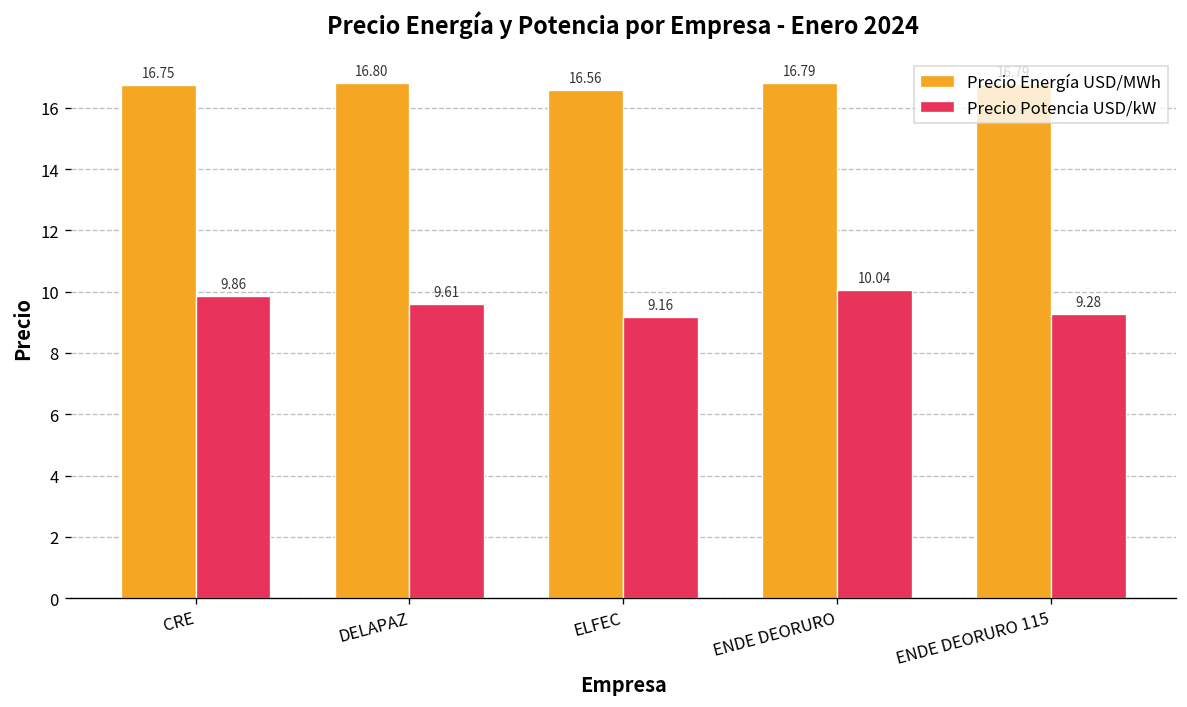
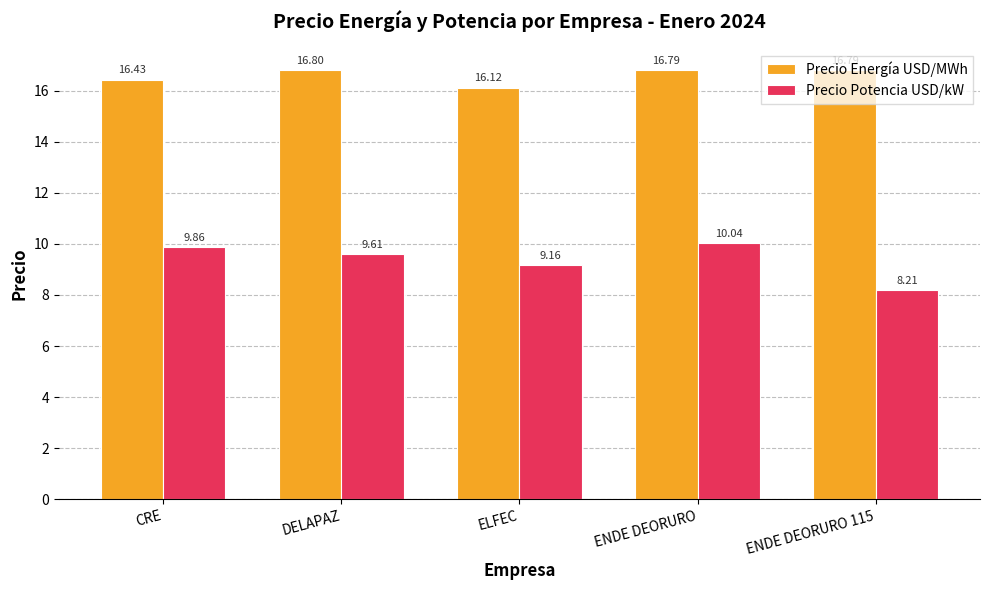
Precio Energía USD/MWh, CRE: 16.75 -> 16.43
Precio Energía USD/MWh, ELFEC: 16.56 -> 16.12
Precio Potencia USD/kW, ENDE DEORURO 115: 9.28 -> 8.21
